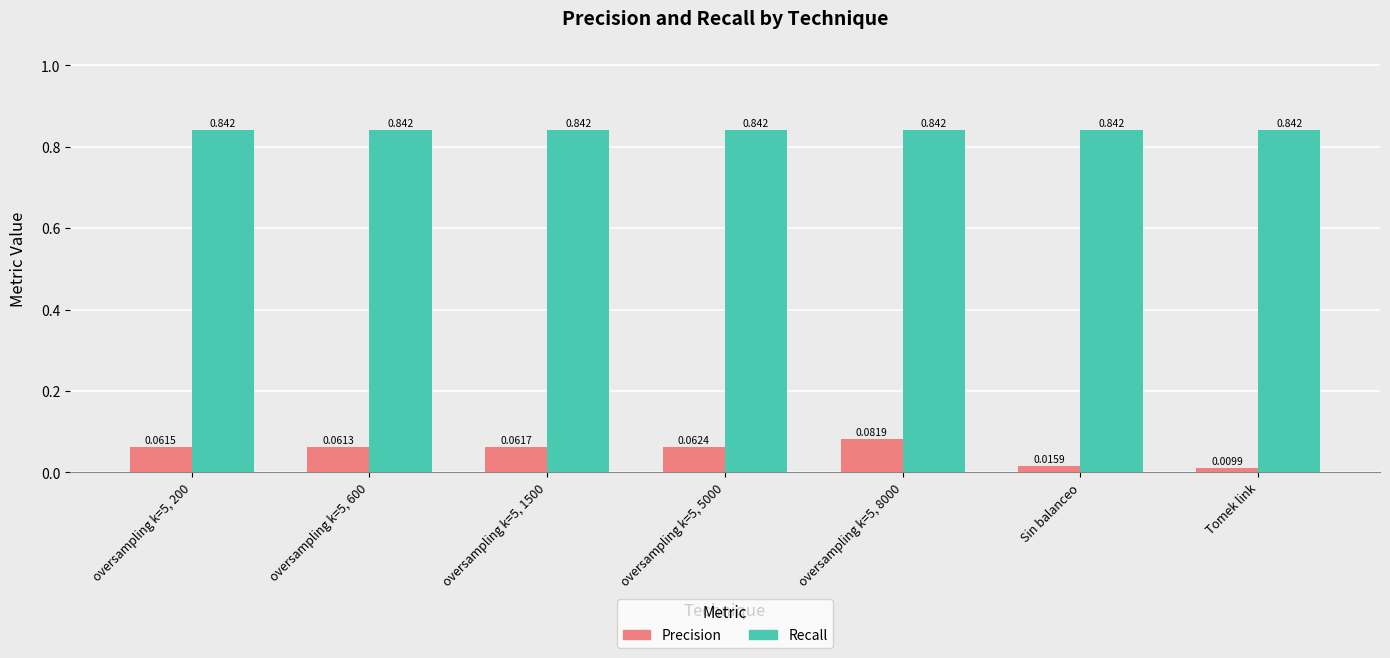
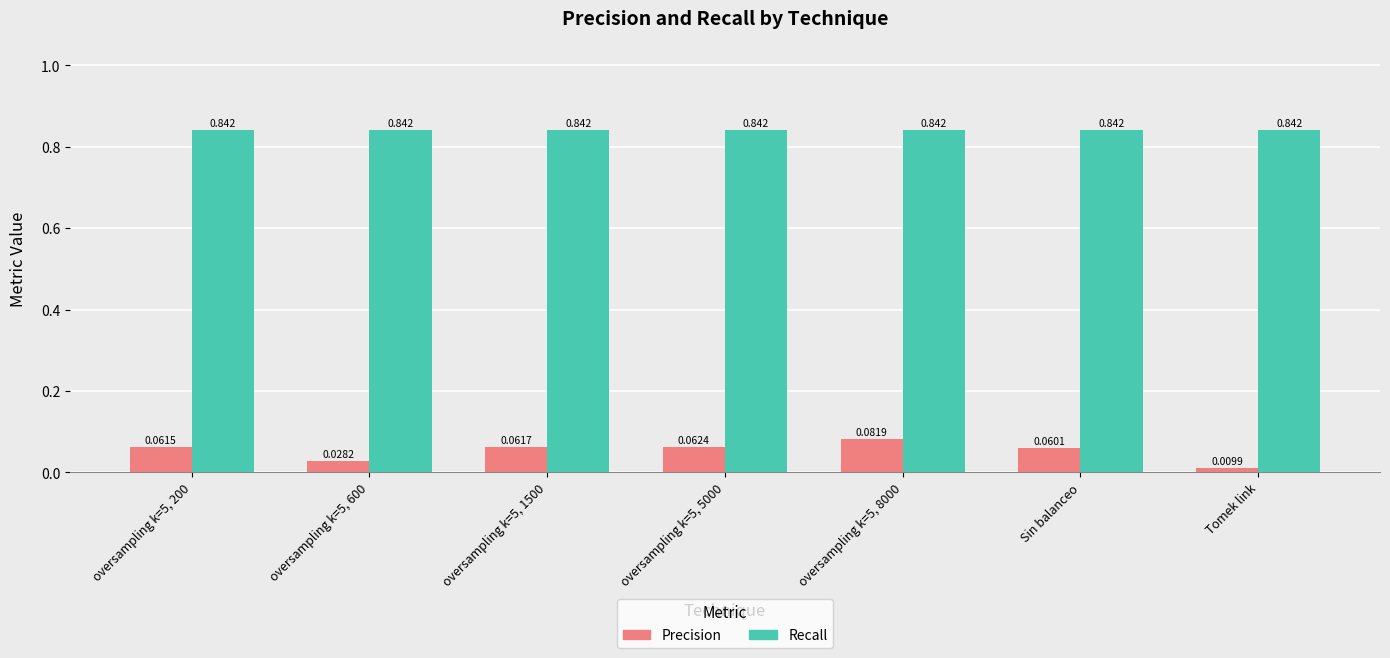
Precision, oversampling k=5, 600: 0.0613 -> 0.0282
Precision, Sin balanceo: 0.0159 -> 0.0601
